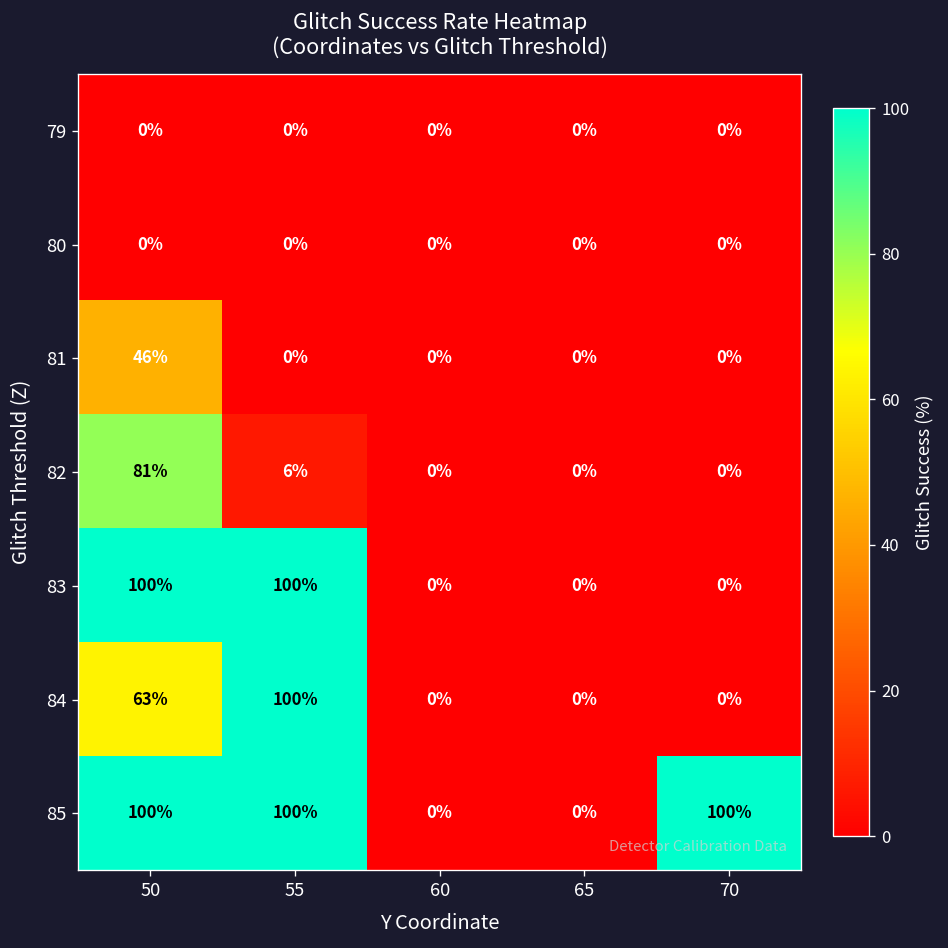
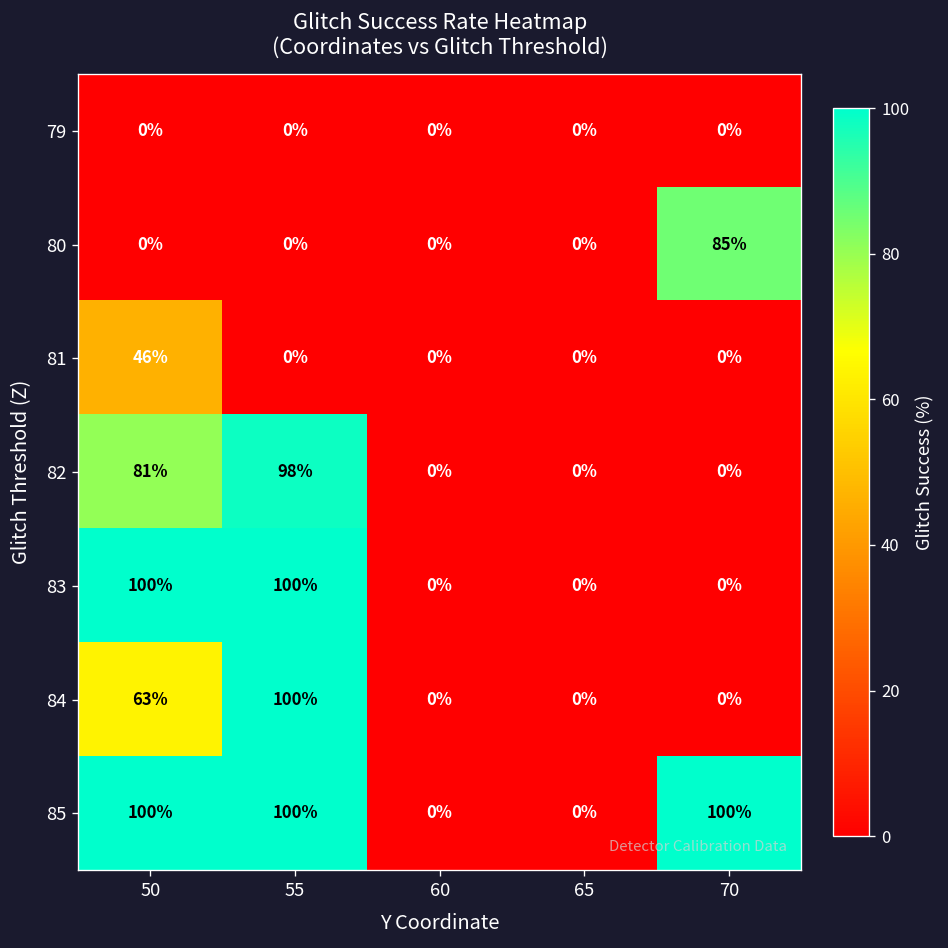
80, 70: 0% -> 85%
82, 55: 6% -> 98%
